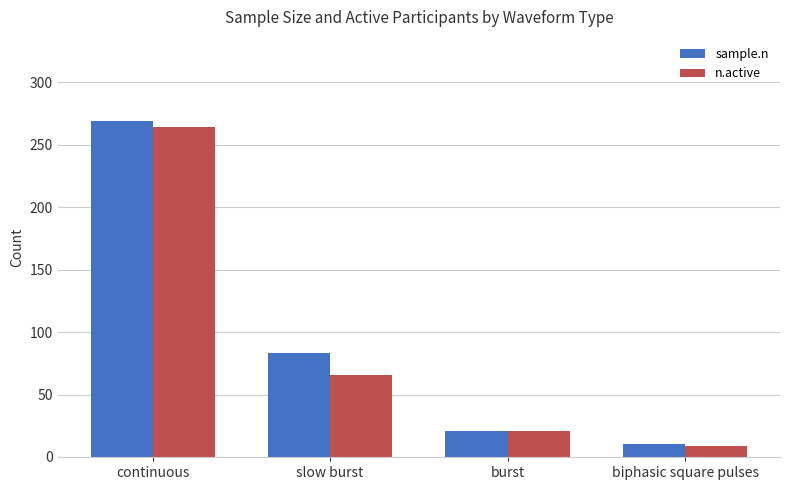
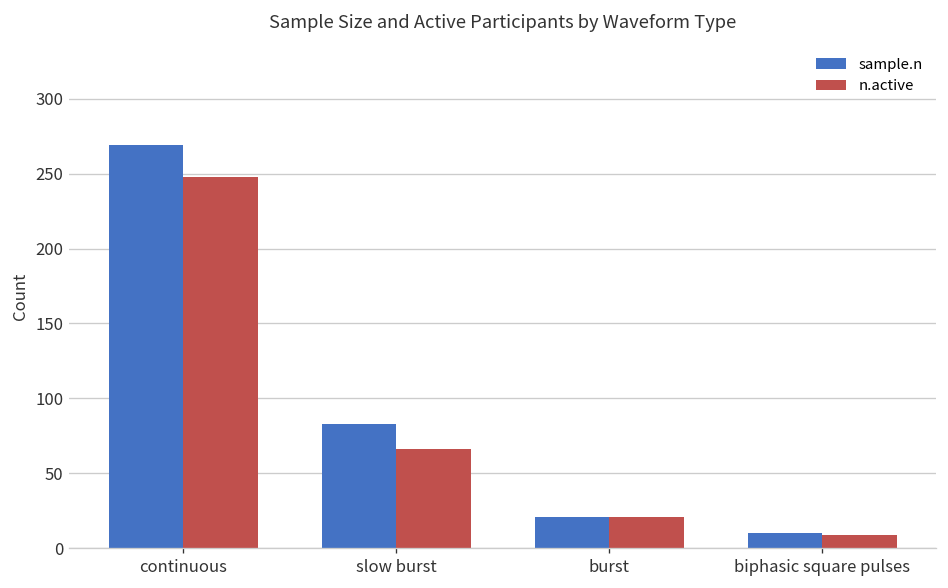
n.active, continuous: 264 -> 248
